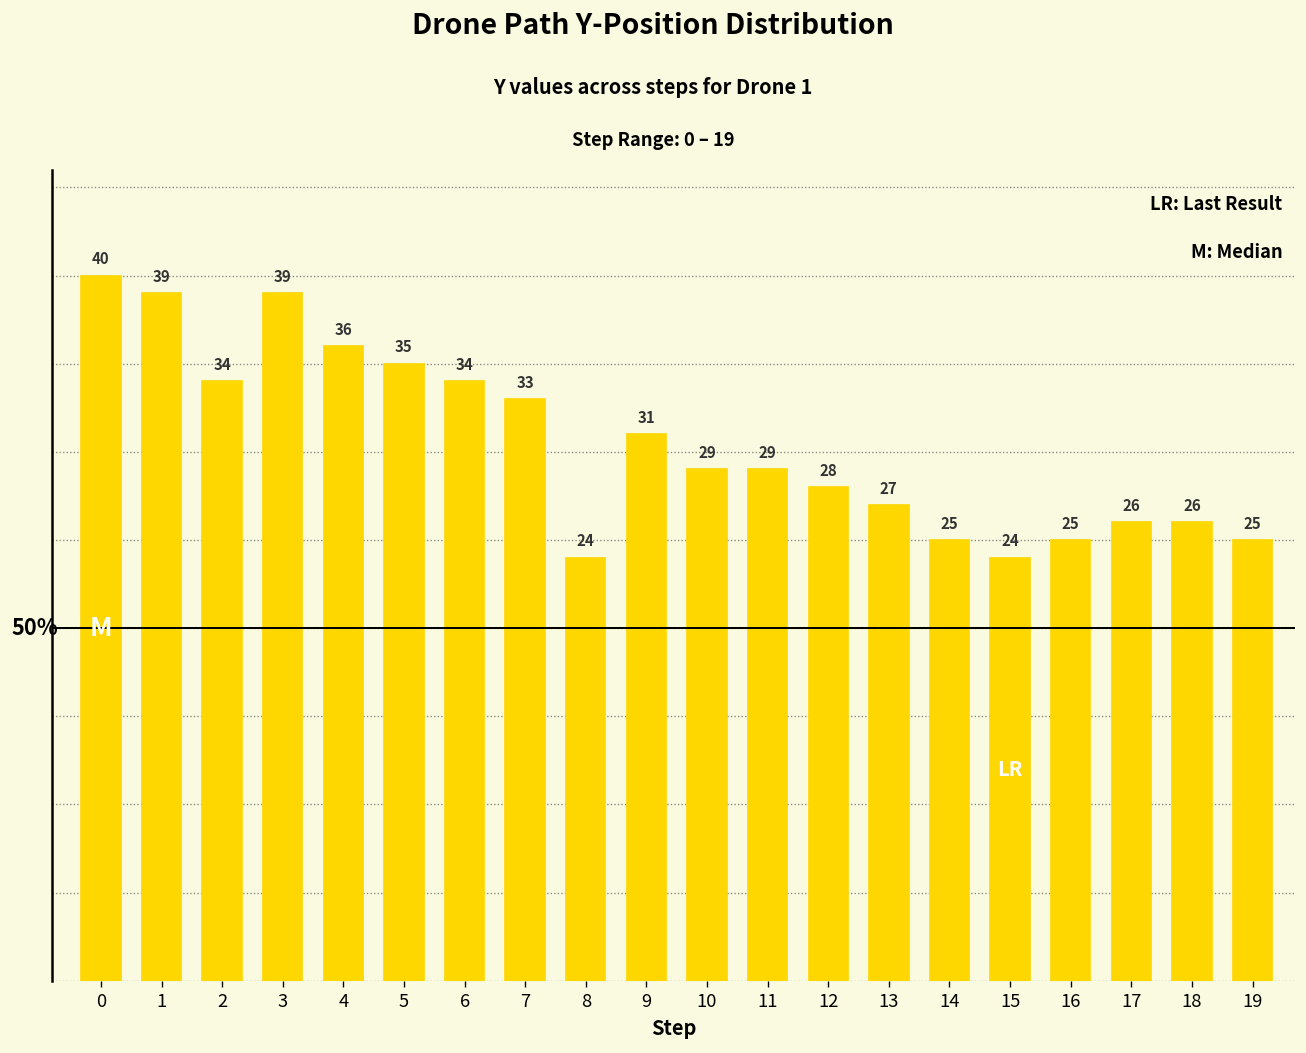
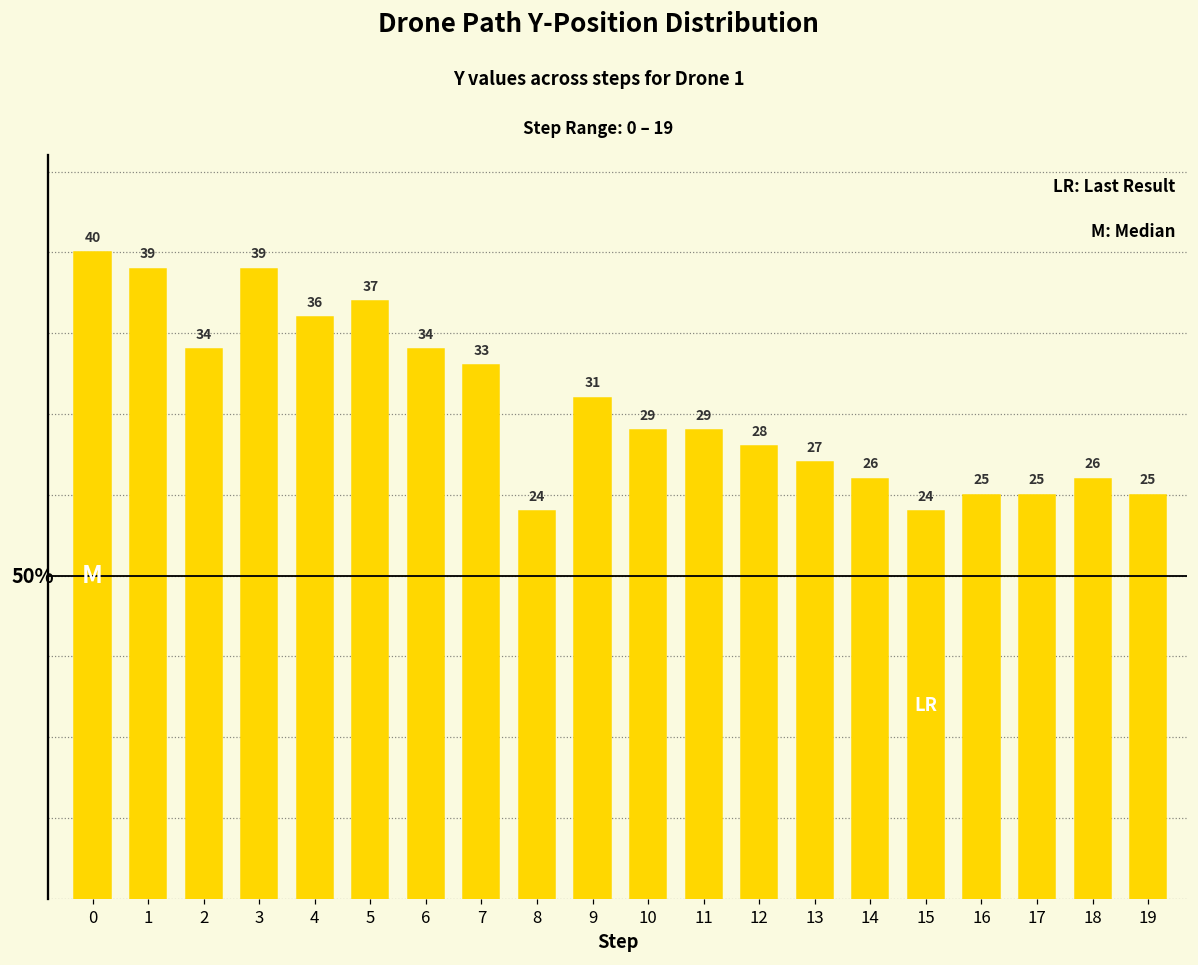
5: 35 -> 37
14: 25 -> 26
17: 26 -> 25
